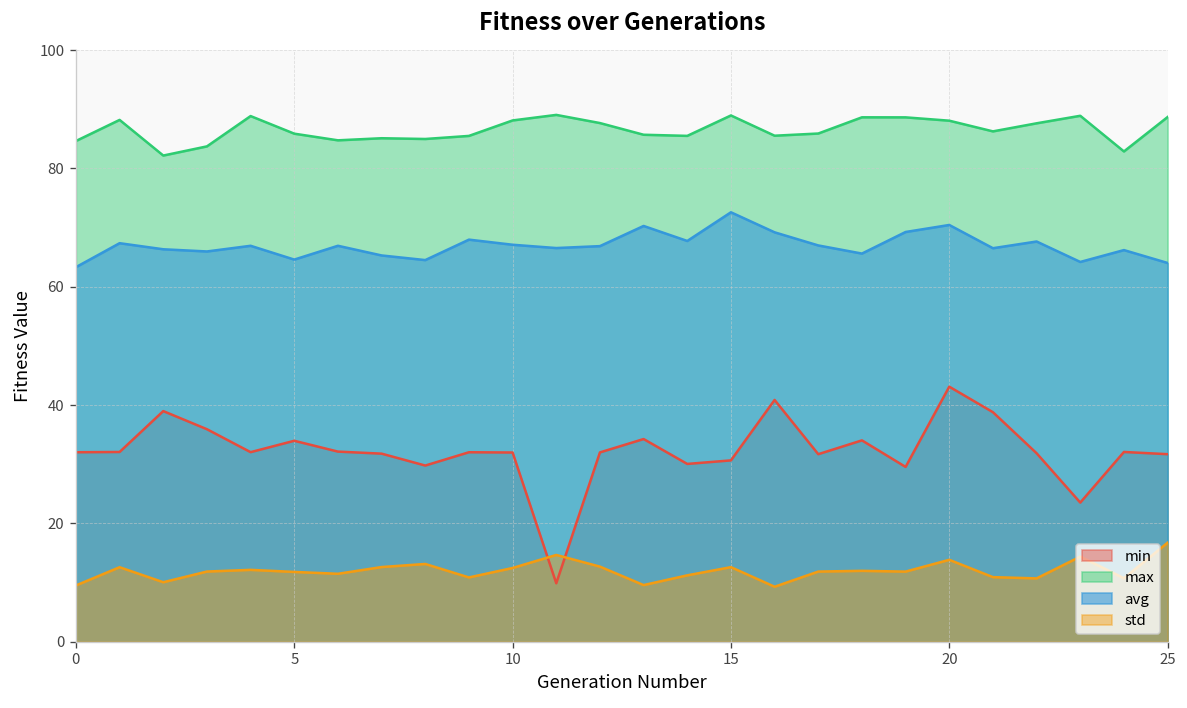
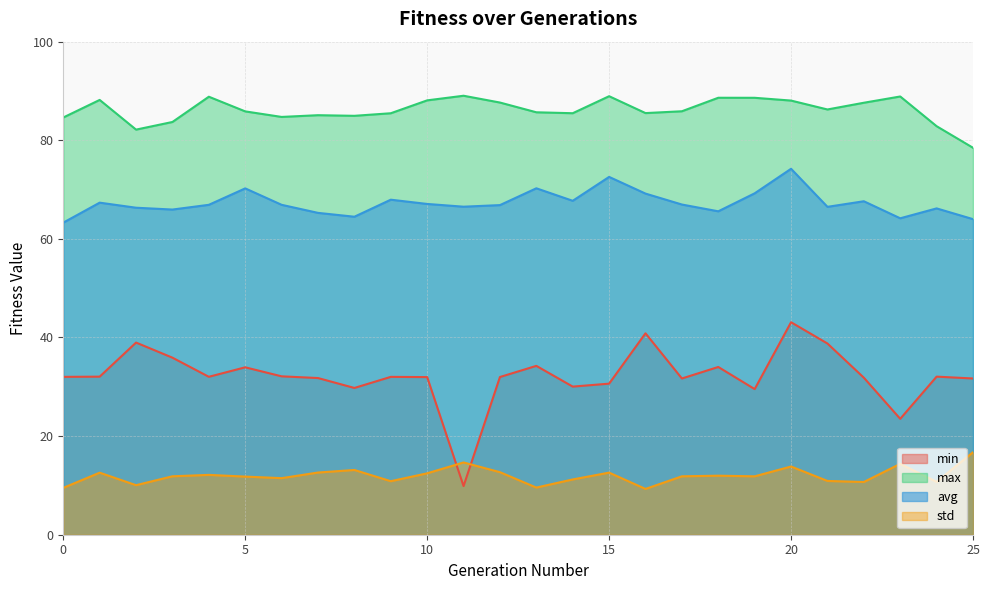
avg, 5: 65 -> 70
avg, 20: 70 -> 74
max, 25: 89 -> 78
